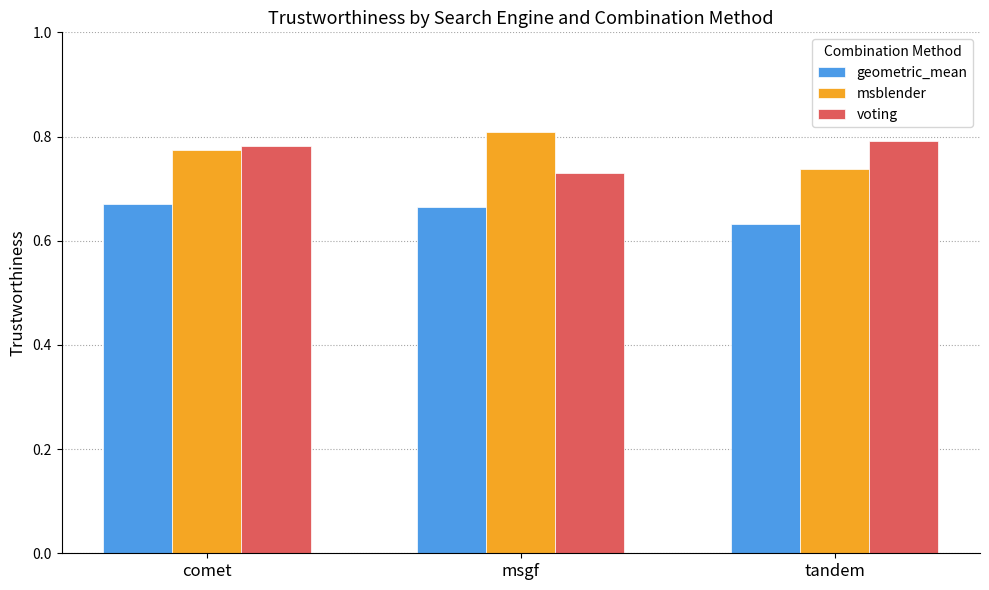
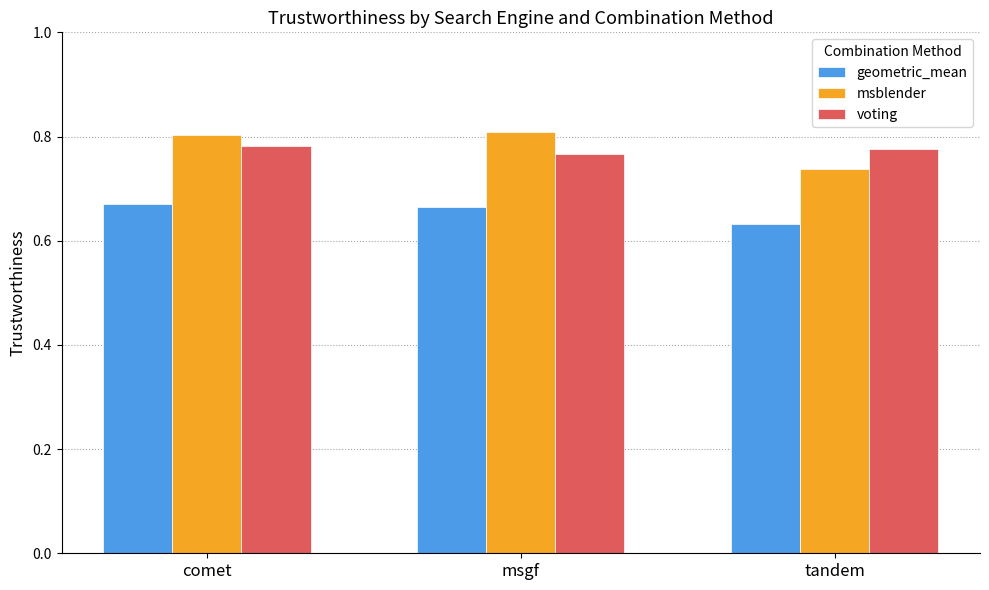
msblender, comet: 0.77 -> 0.80
voting, msgf: 0.73 -> 0.77
voting, tandem: 0.79 -> 0.78
